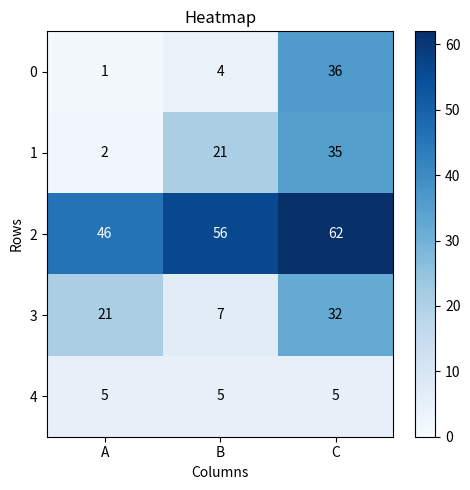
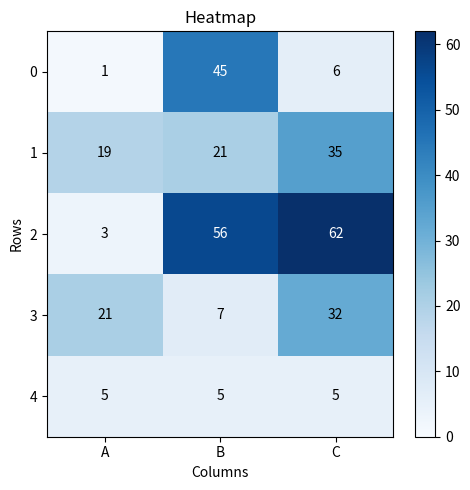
0, B: 4 -> 45
0, C: 36 -> 6
1, A: 2 -> 19
2, A: 46 -> 3
